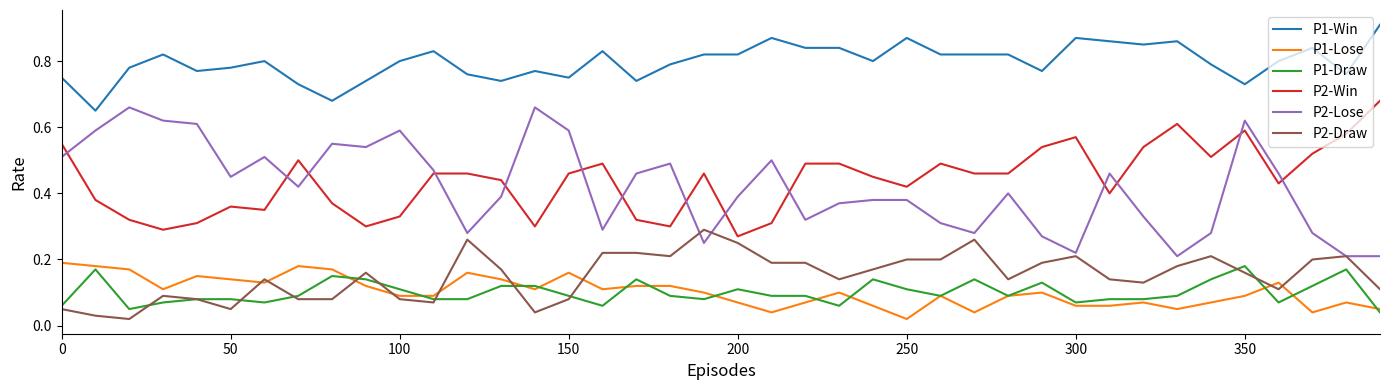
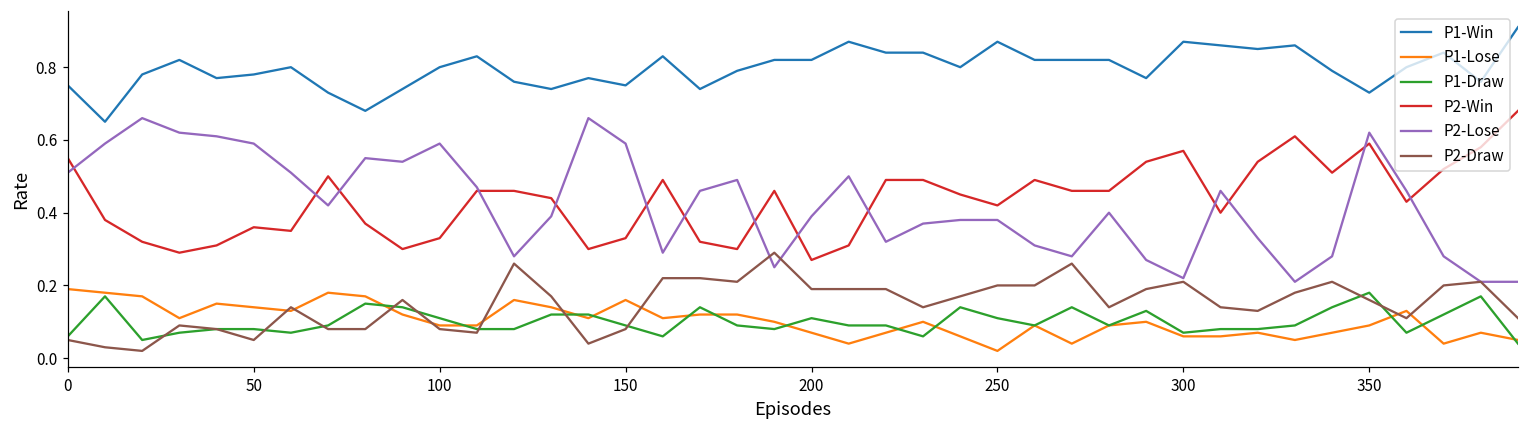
P2-Lose, 50: 0.45 -> 0.59
P2-Win, 150: 0.46 -> 0.33
P2-Draw, 200: 0.25 -> 0.19
